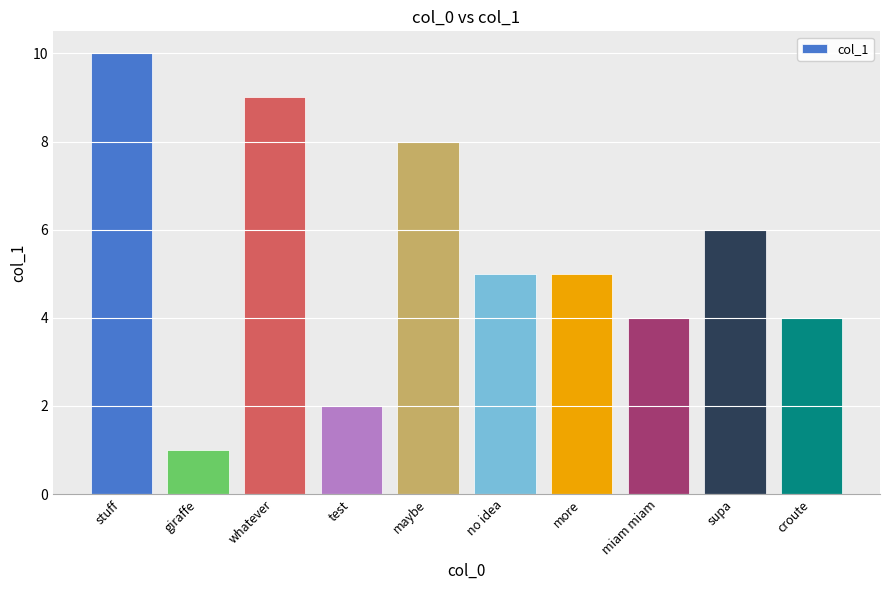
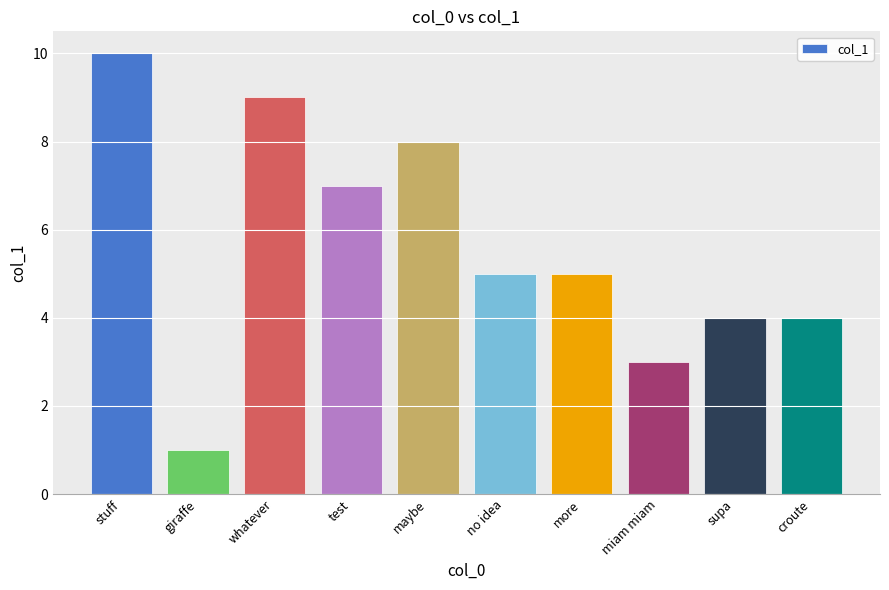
test: 2 -> 7
miam miam: 4 -> 3
supa: 6 -> 4
